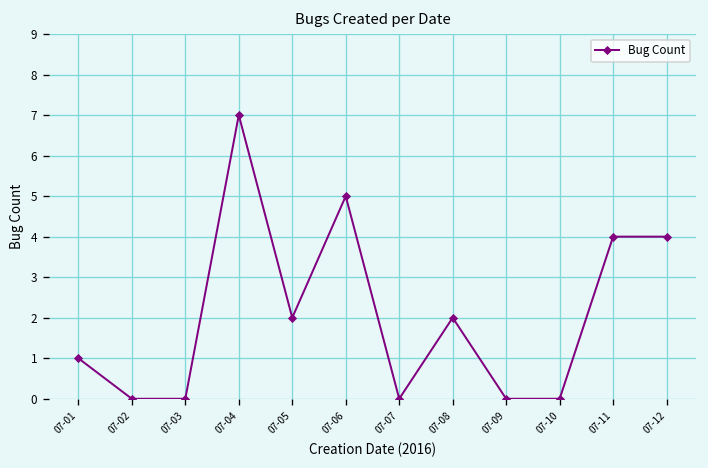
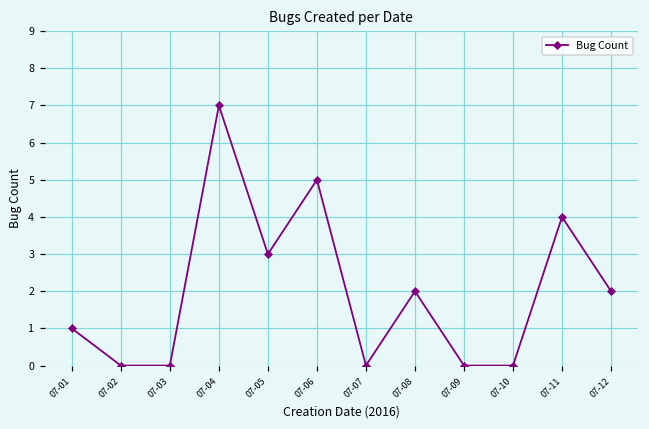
07-05: 2 -> 3
07-12: 4 -> 2
